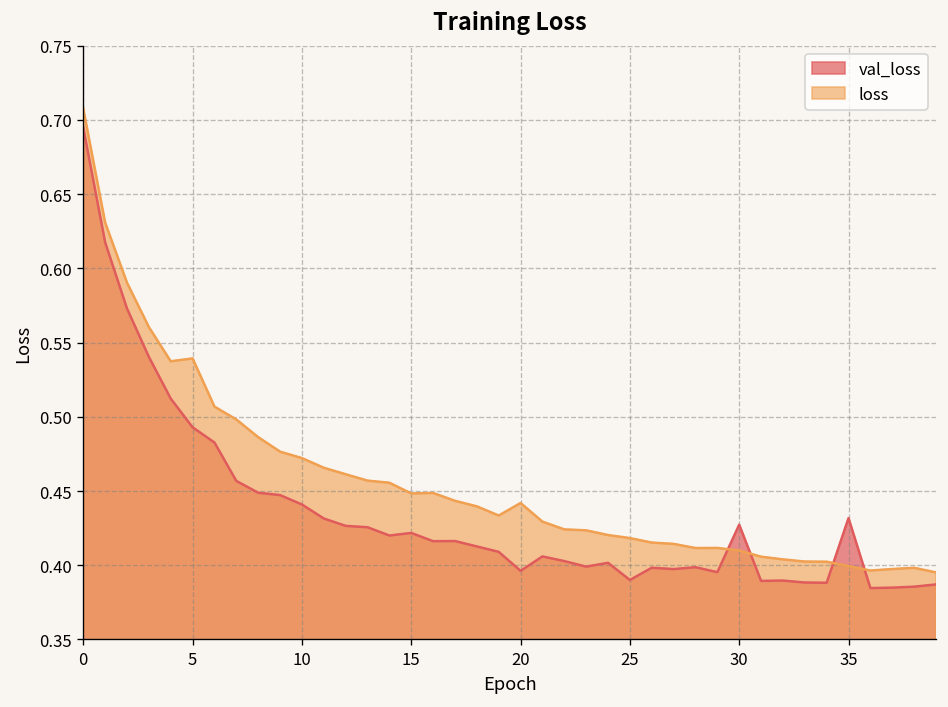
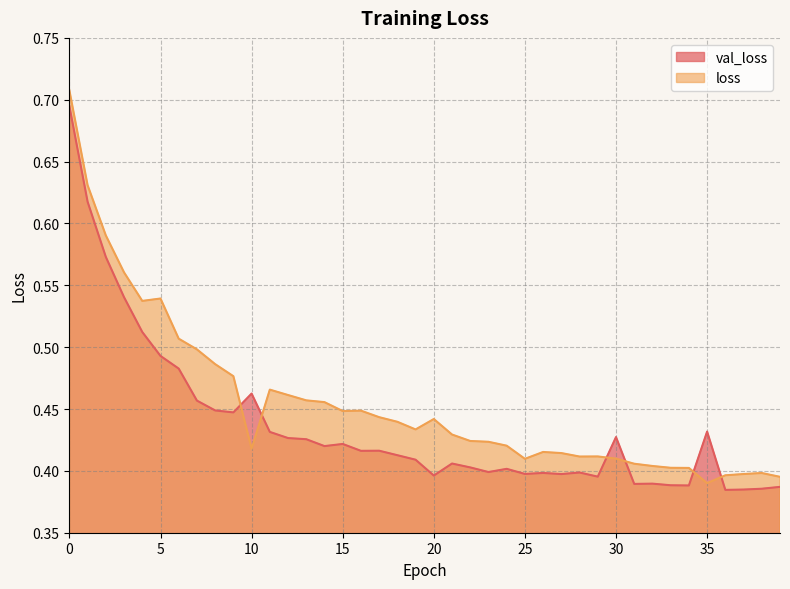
val_loss, 10: 0.441 -> 0.462
loss, 10: 0.472 -> 0.418
val_loss, 25: 0.390 -> 0.398
loss, 25: 0.418 -> 0.410
loss, 35: 0.399 -> 0.390
